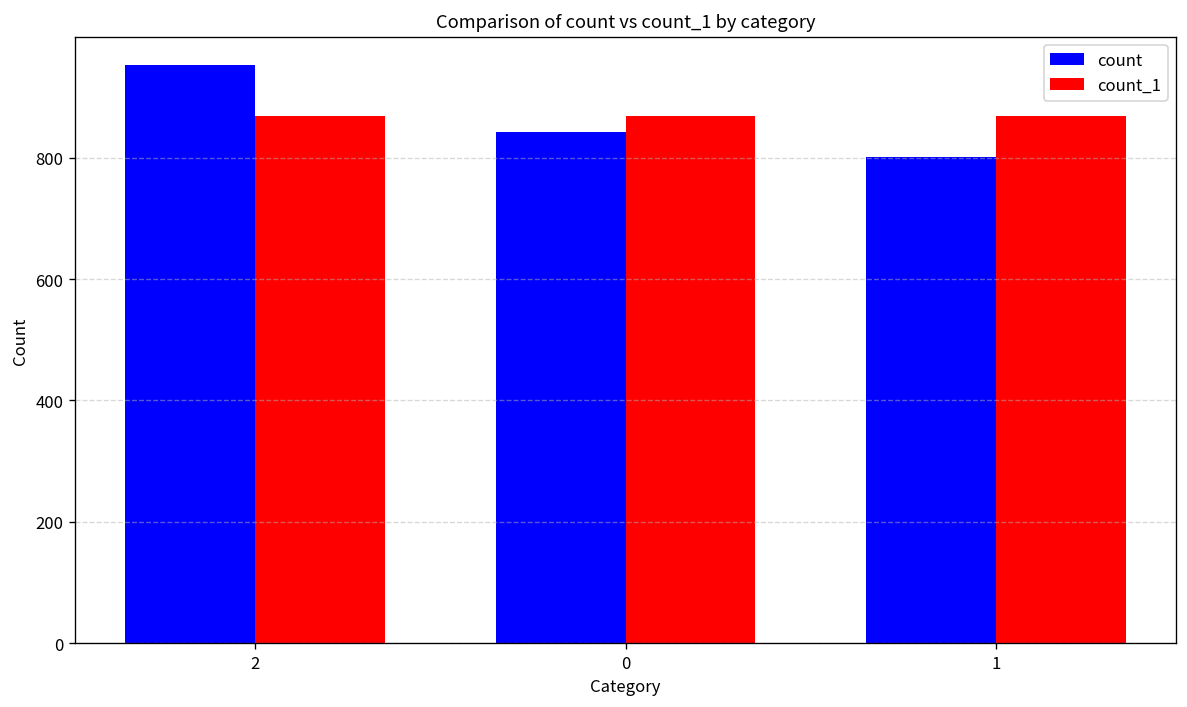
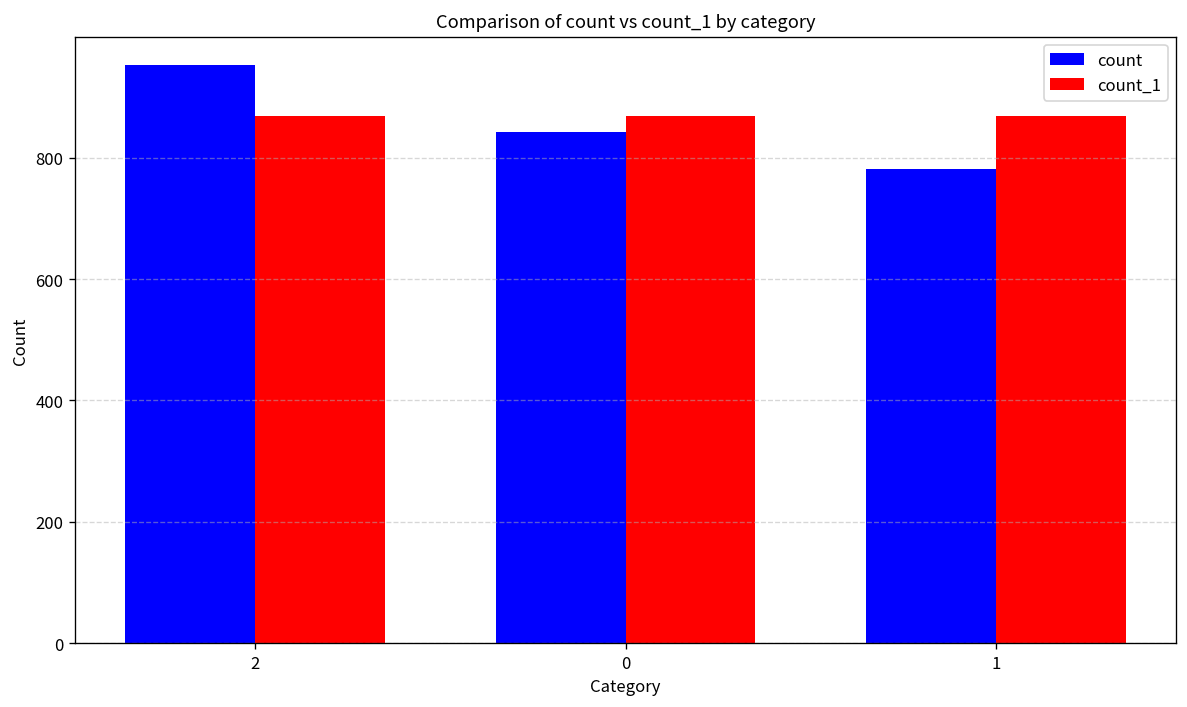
count, 1: 800 -> 780
